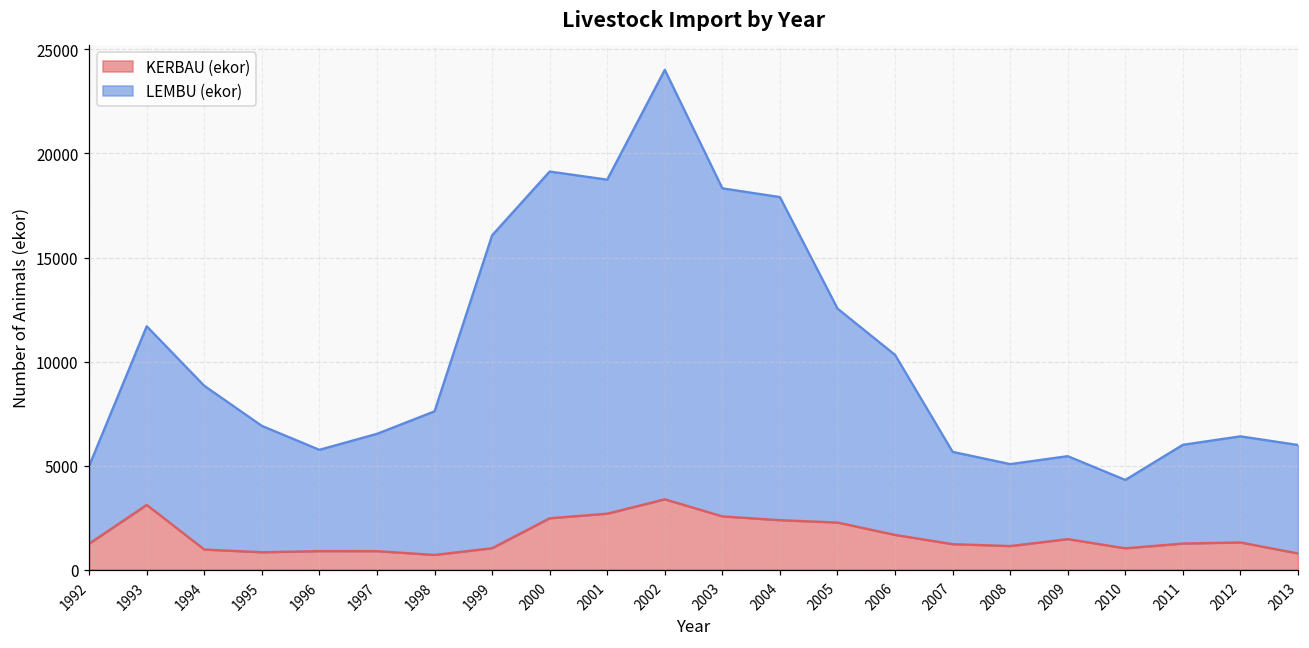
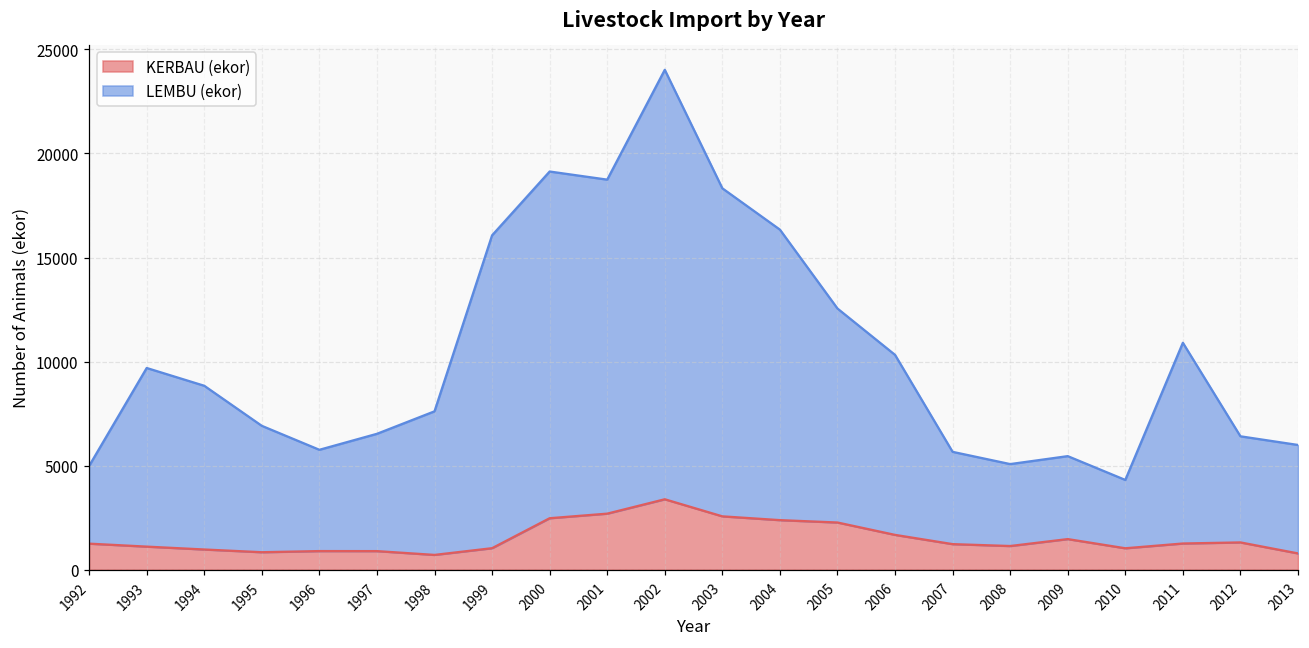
KERBAU (ekor), 1993: 3100 -> 1100
LEMBU (ekor), 2004: 15500 -> 14000
LEMBU (ekor), 2011: 4700 -> 9600
